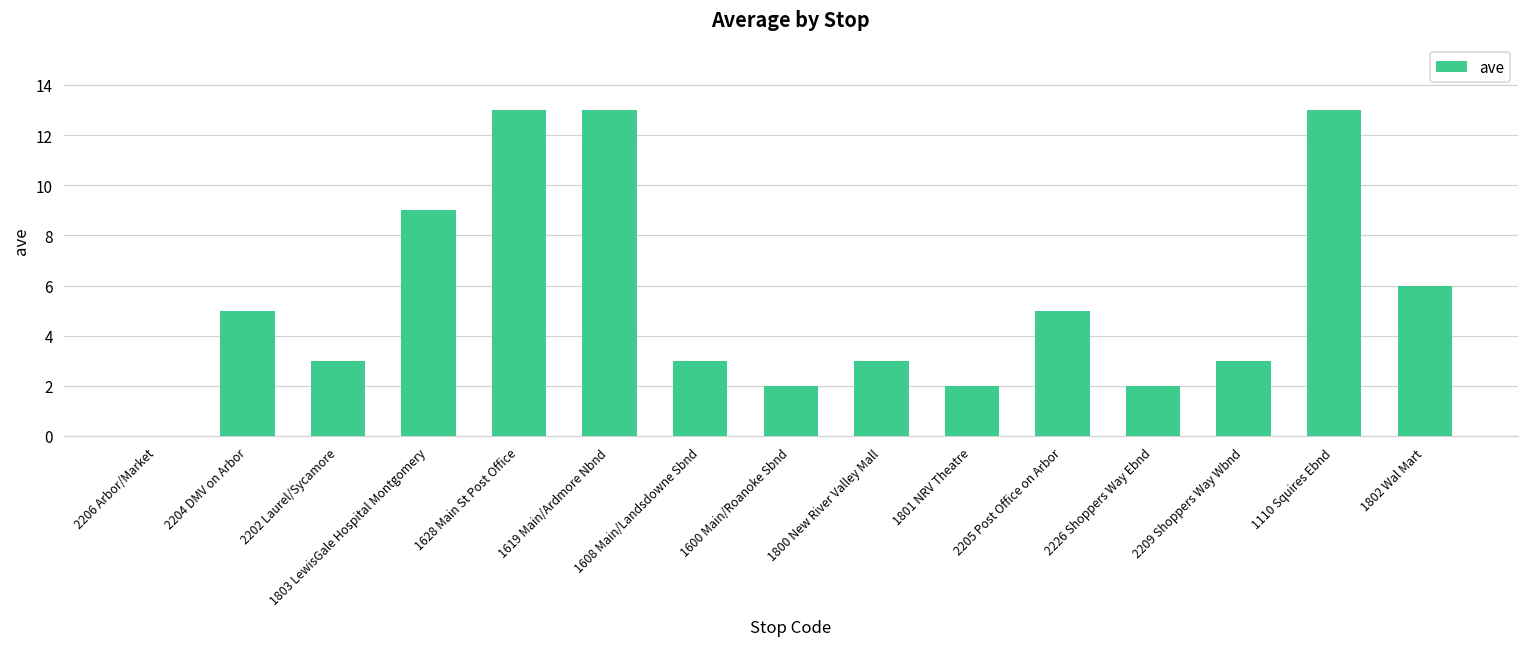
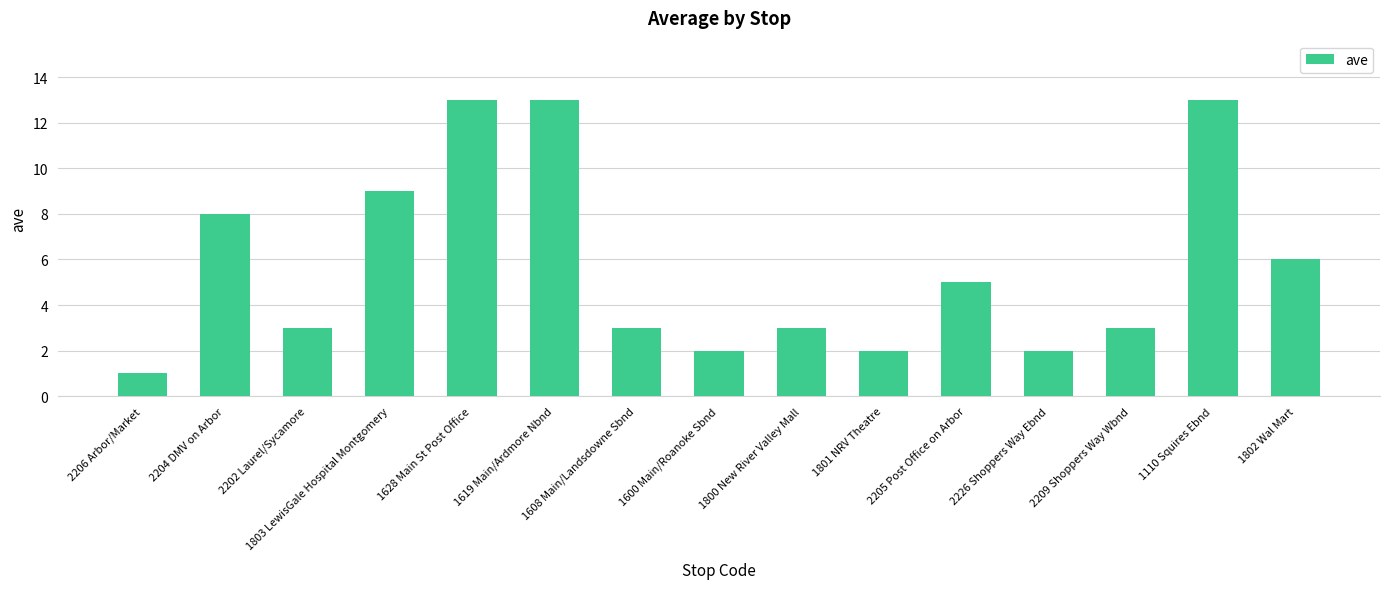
2206 Arbor/Market: 0 -> 1
2204 DMV on Arbor: 5 -> 8
